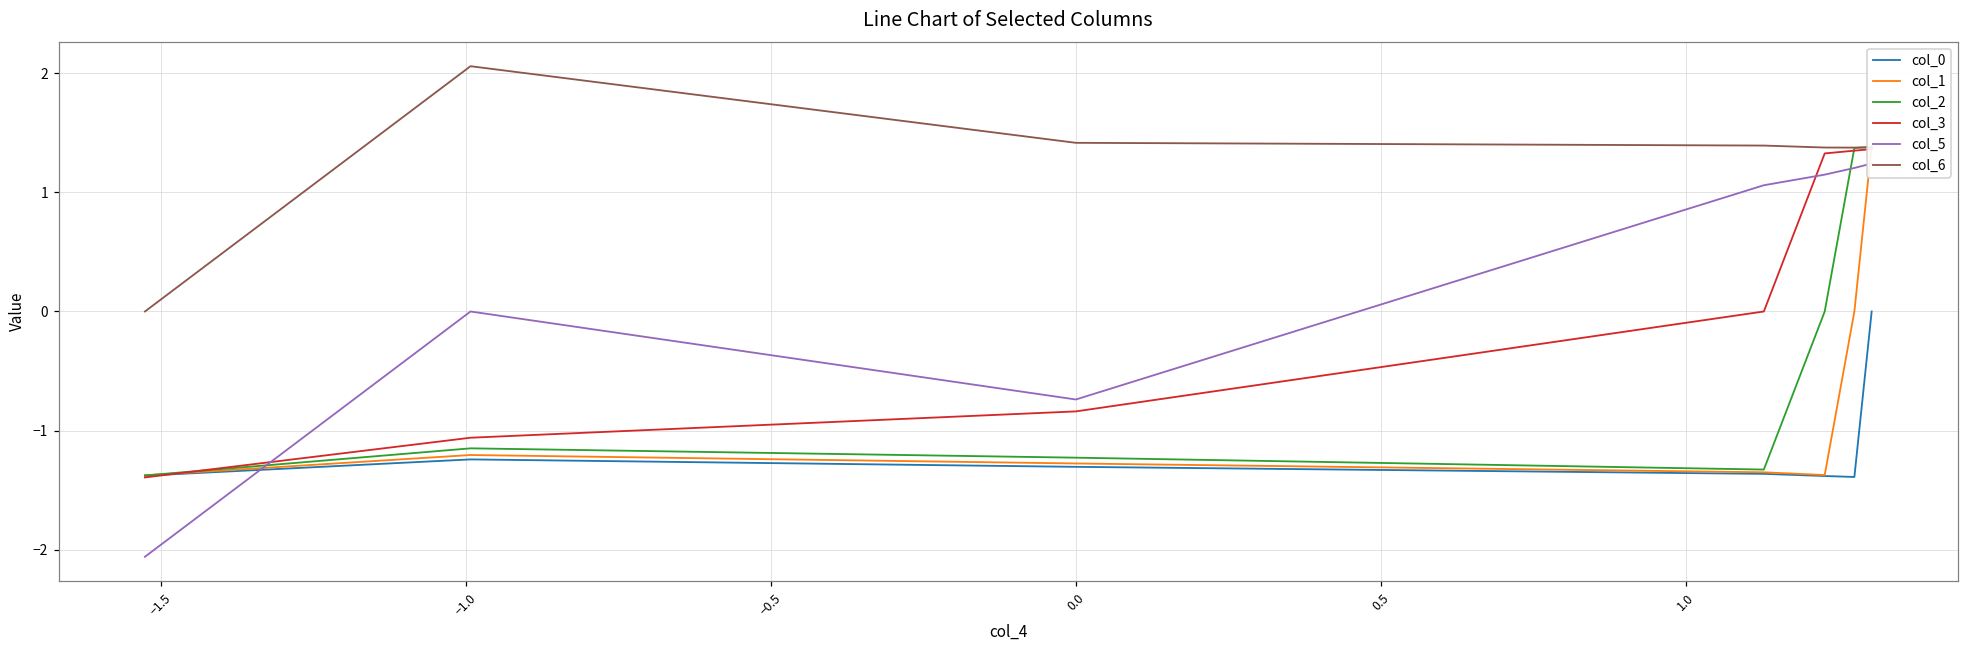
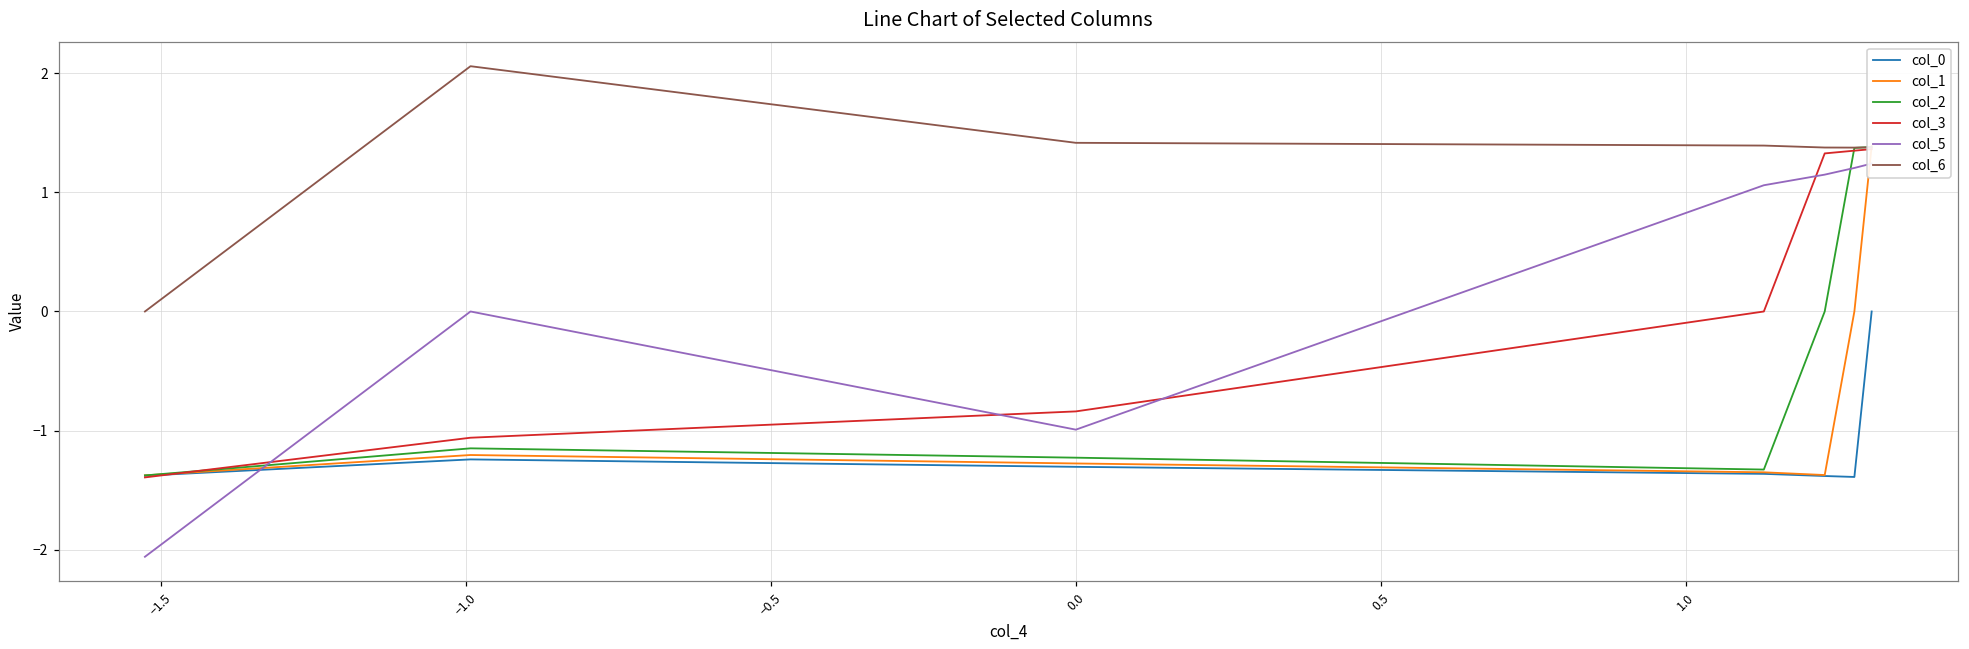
col_5, 0.0: -0.74 -> -0.99
